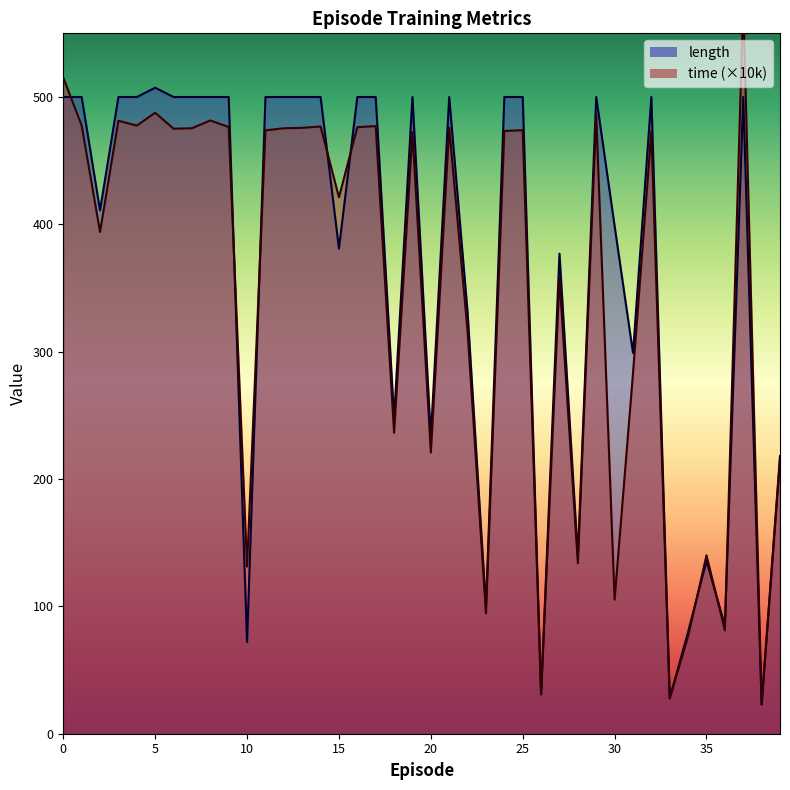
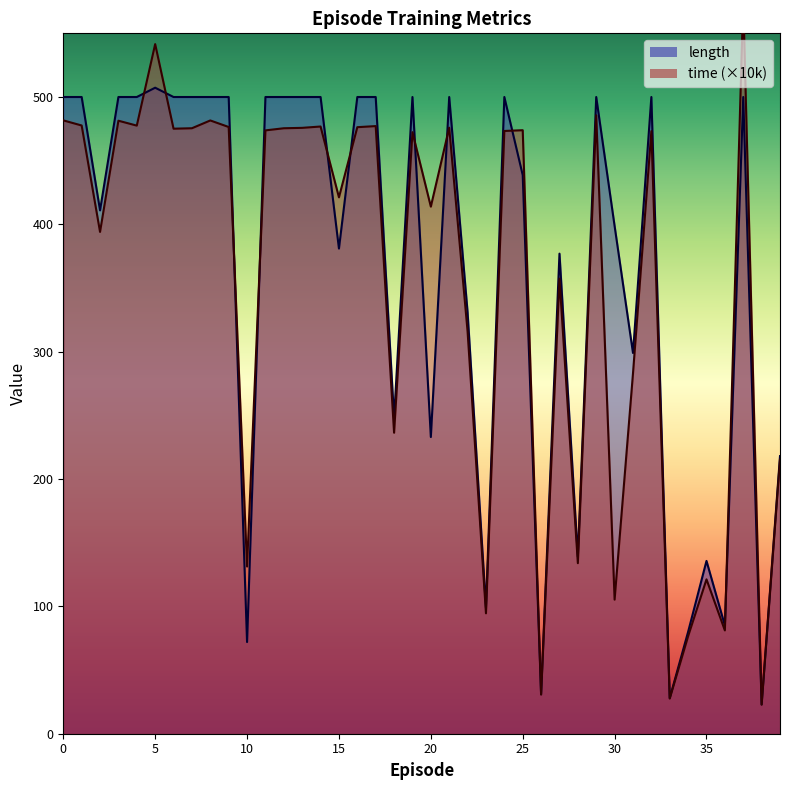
time (×10k), 0: 515 -> 482
time (×10k), 5: 488 -> 542
time (×10k), 20: 221 -> 414
length, 25: 500 -> 439
time (×10k), 35: 140 -> 121
